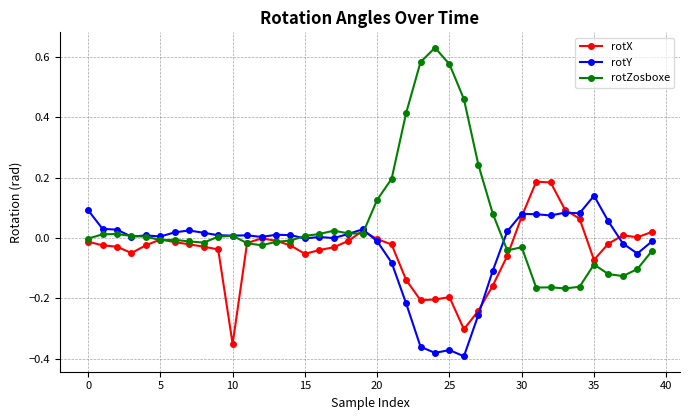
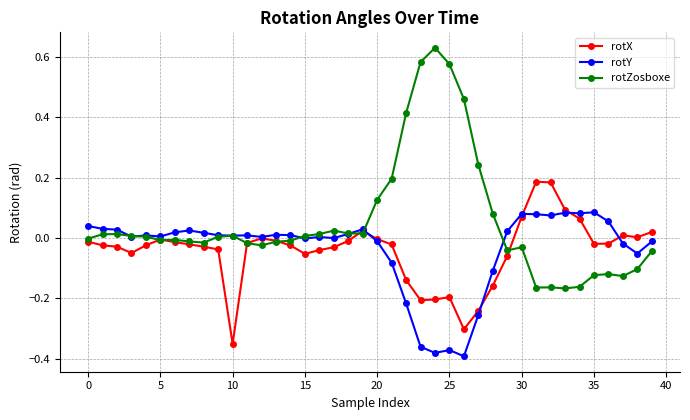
rotY, 0: 0.09 -> 0.04
rotX, 35: -0.07 -> -0.02
rotY, 35: 0.14 -> 0.08
rotZosboxe, 35: -0.09 -> -0.12
